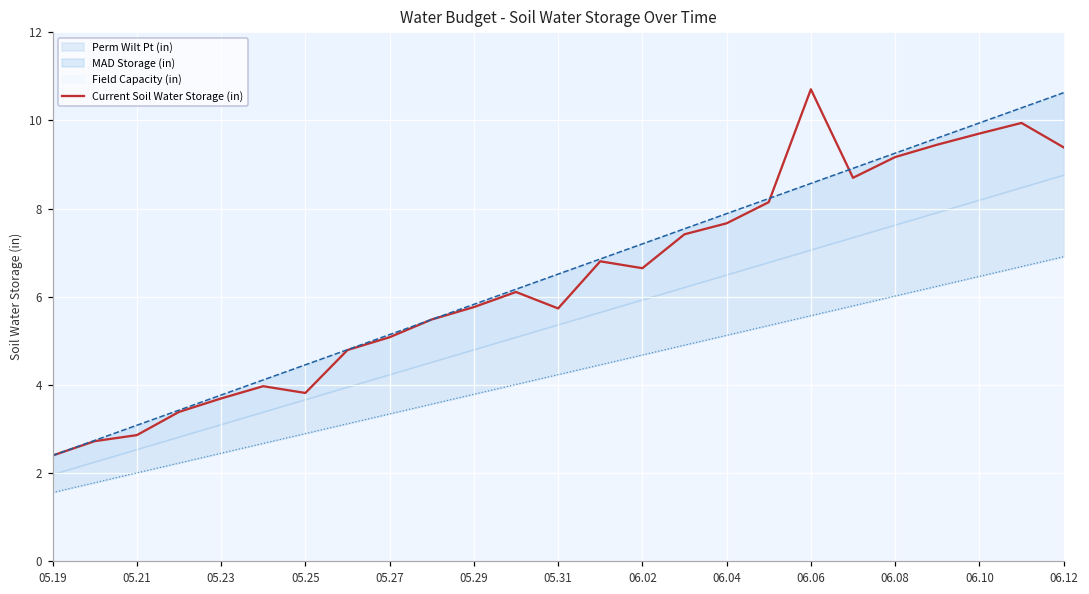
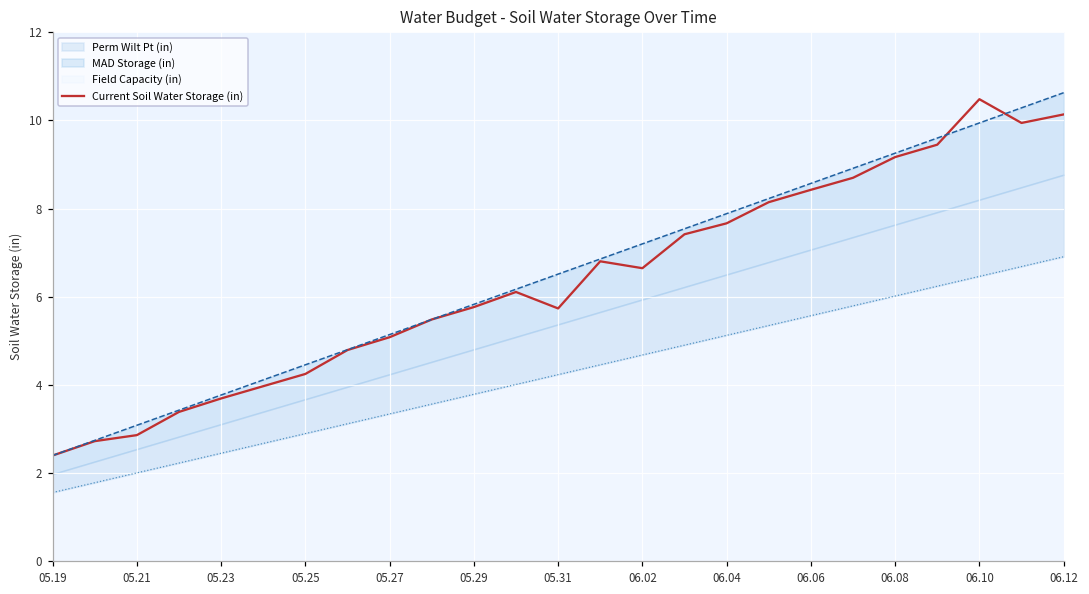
Current Soil Water Storage (in), 05.25: 3.8 -> 4.2
Current Soil Water Storage (in), 06.06: 10.7 -> 8.4
Current Soil Water Storage (in), 06.10: 9.7 -> 10.5
Current Soil Water Storage (in), 06.12: 9.4 -> 10.1
